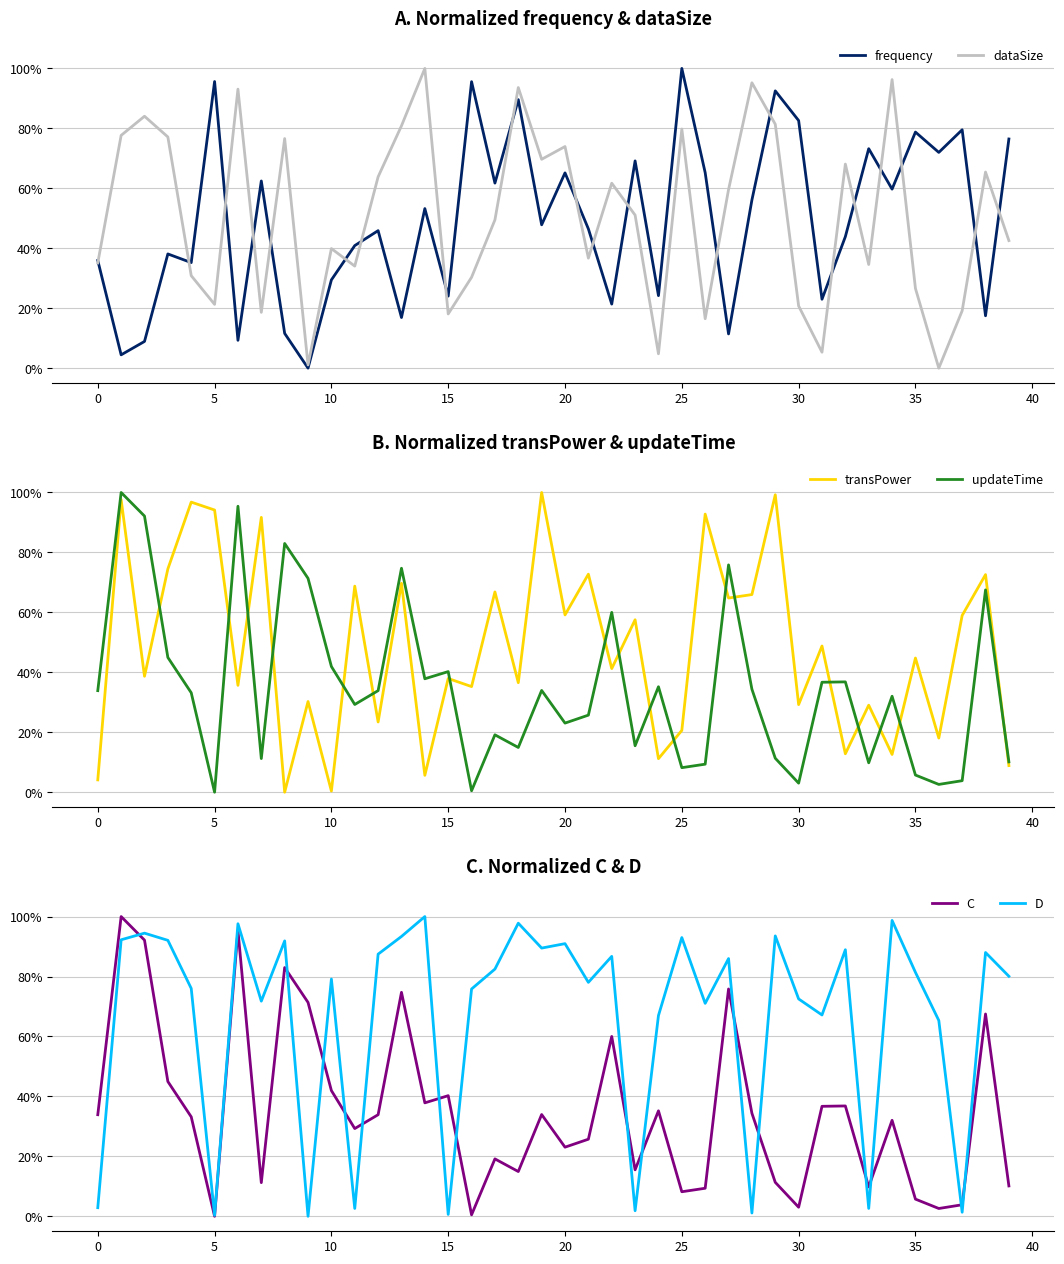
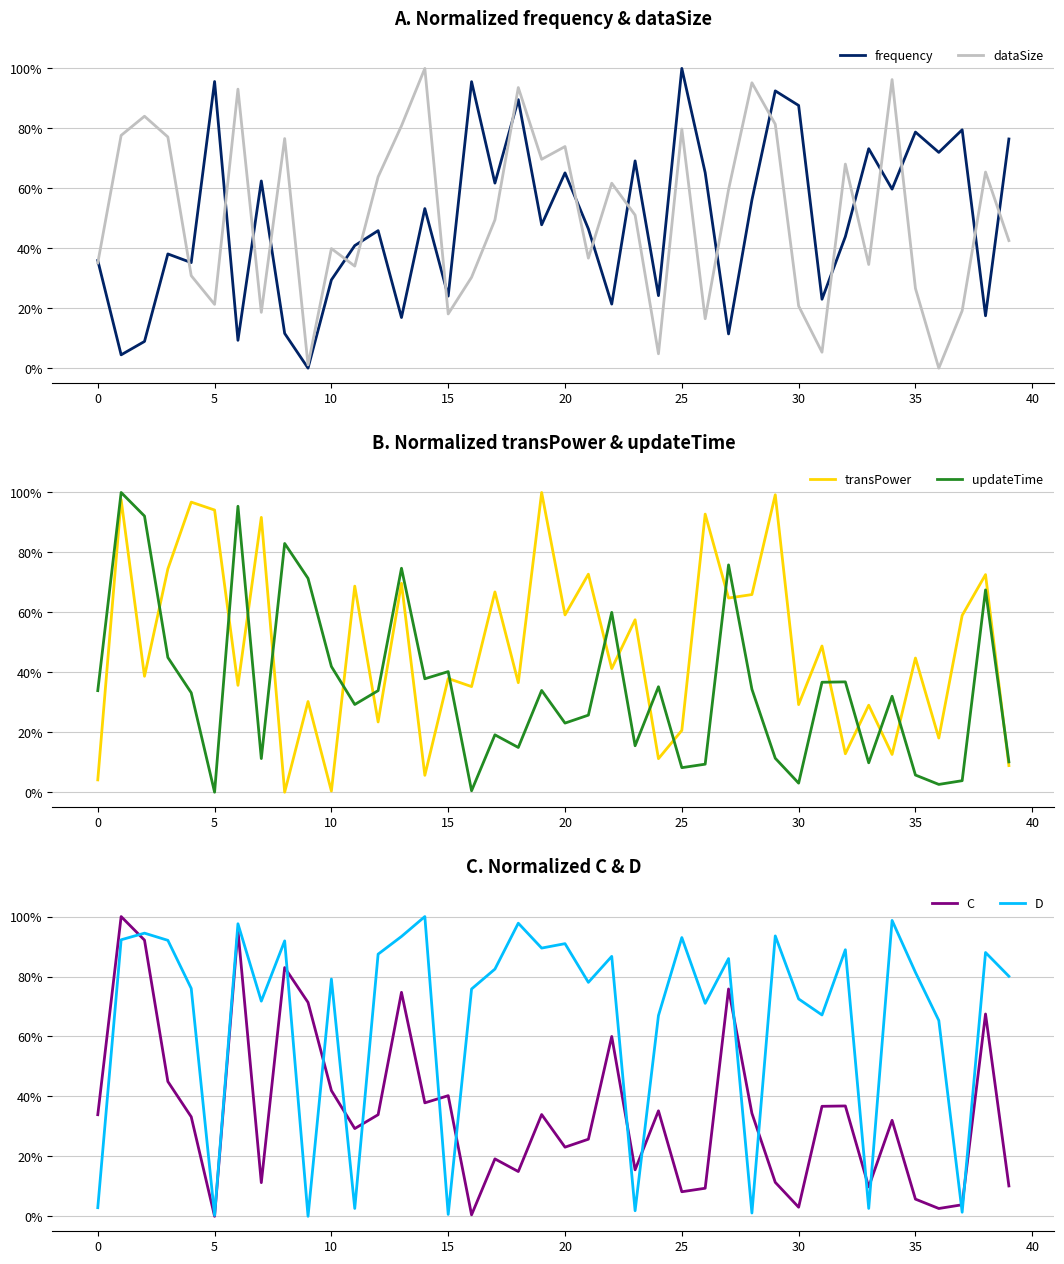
A. Normalized frequency & dataSize, frequency, 30: 83% -> 88%
